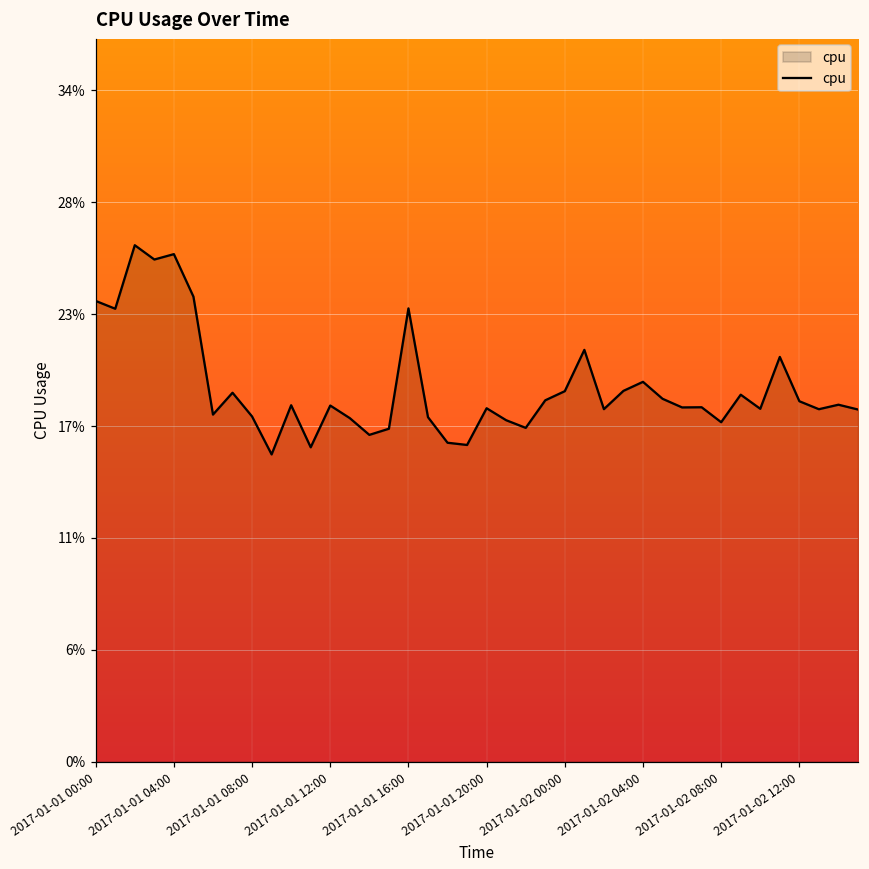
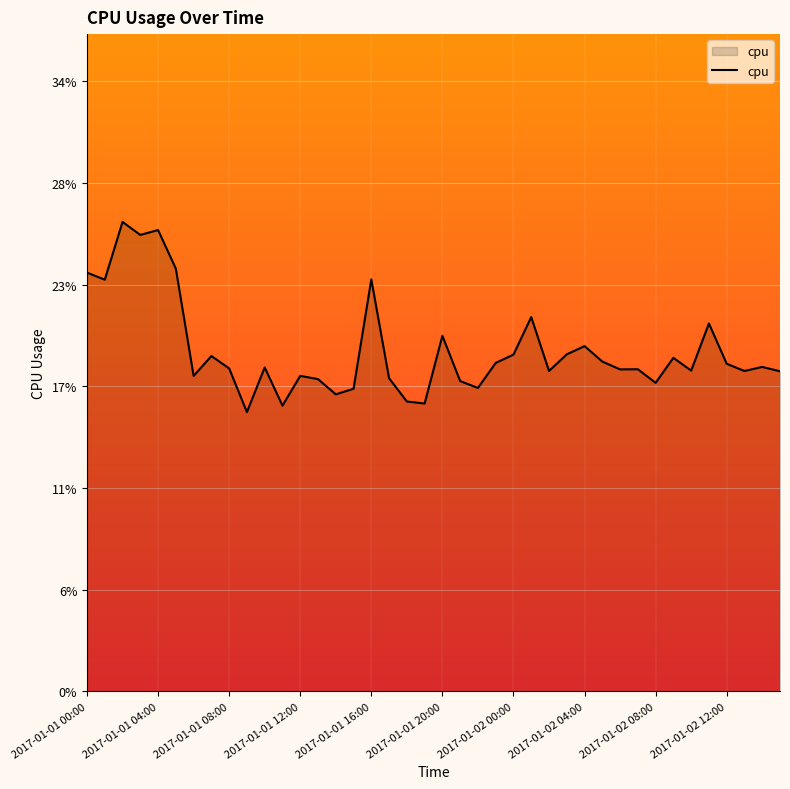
2017-01-01 08:00: 17.4% -> 17.9%
2017-01-01 12:00: 18.0% -> 17.5%
2017-01-01 20:00: 17.8% -> 19.7%
